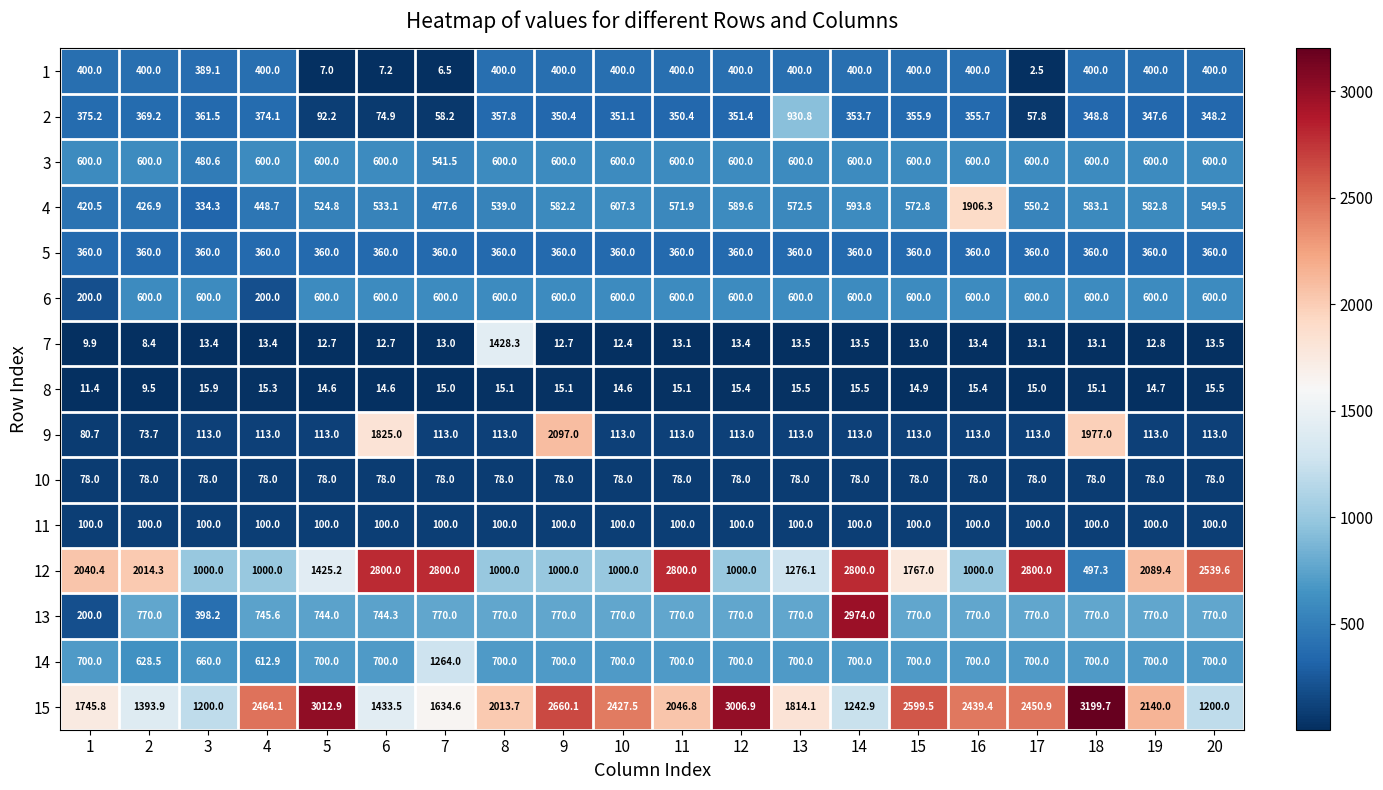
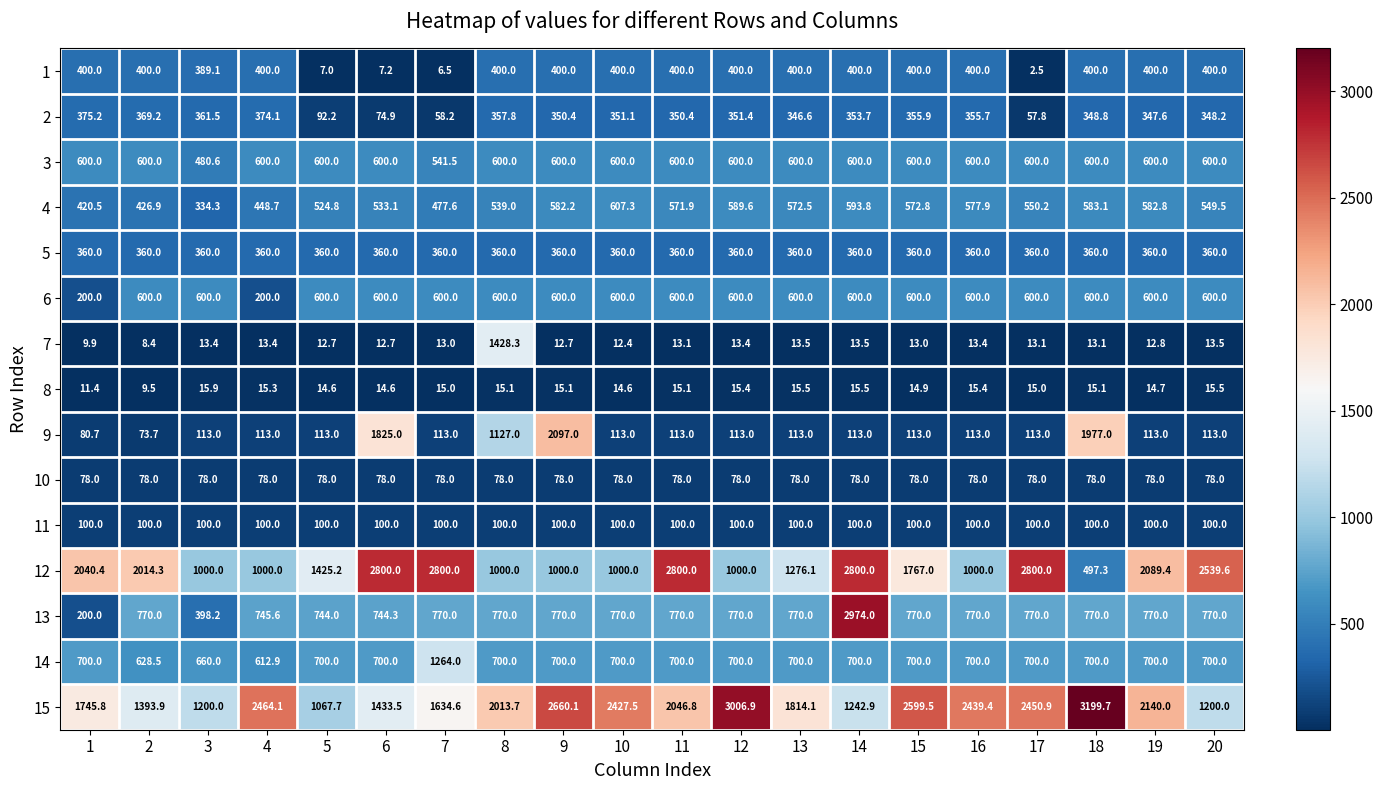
2, 13: 930.8 -> 346.6
4, 16: 1906.3 -> 577.9
9, 8: 113.0 -> 1127.0
15, 5: 3012.9 -> 1067.7
